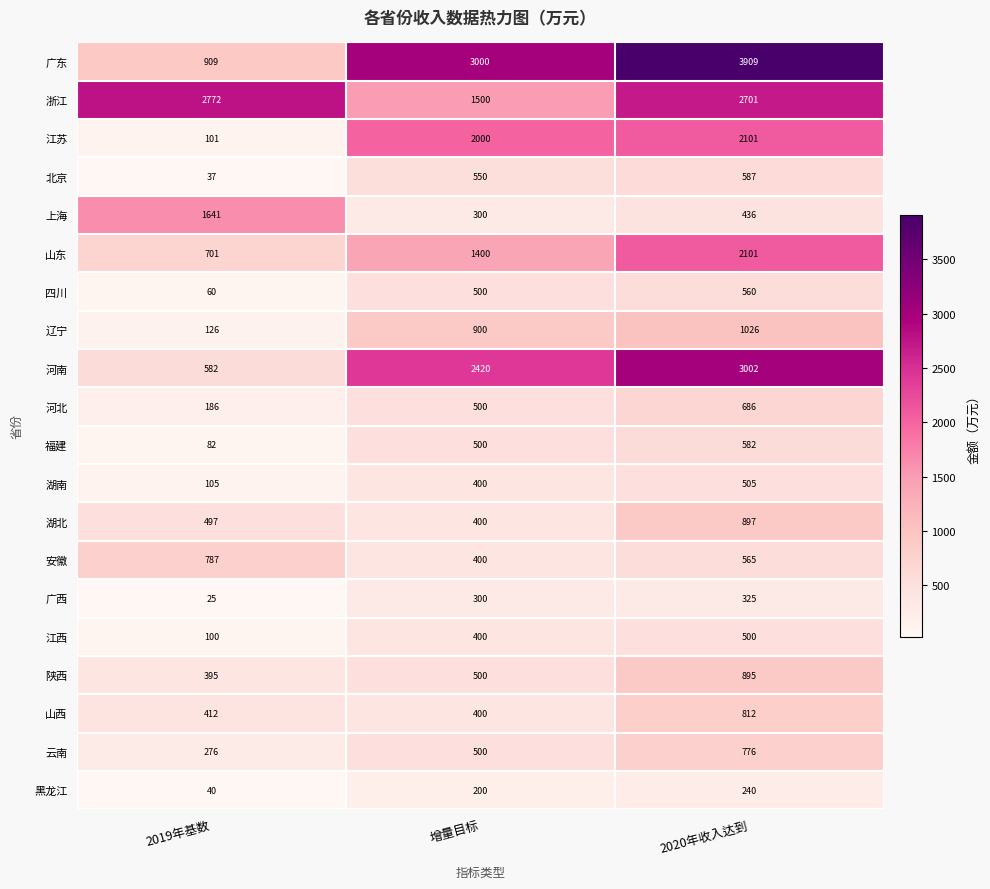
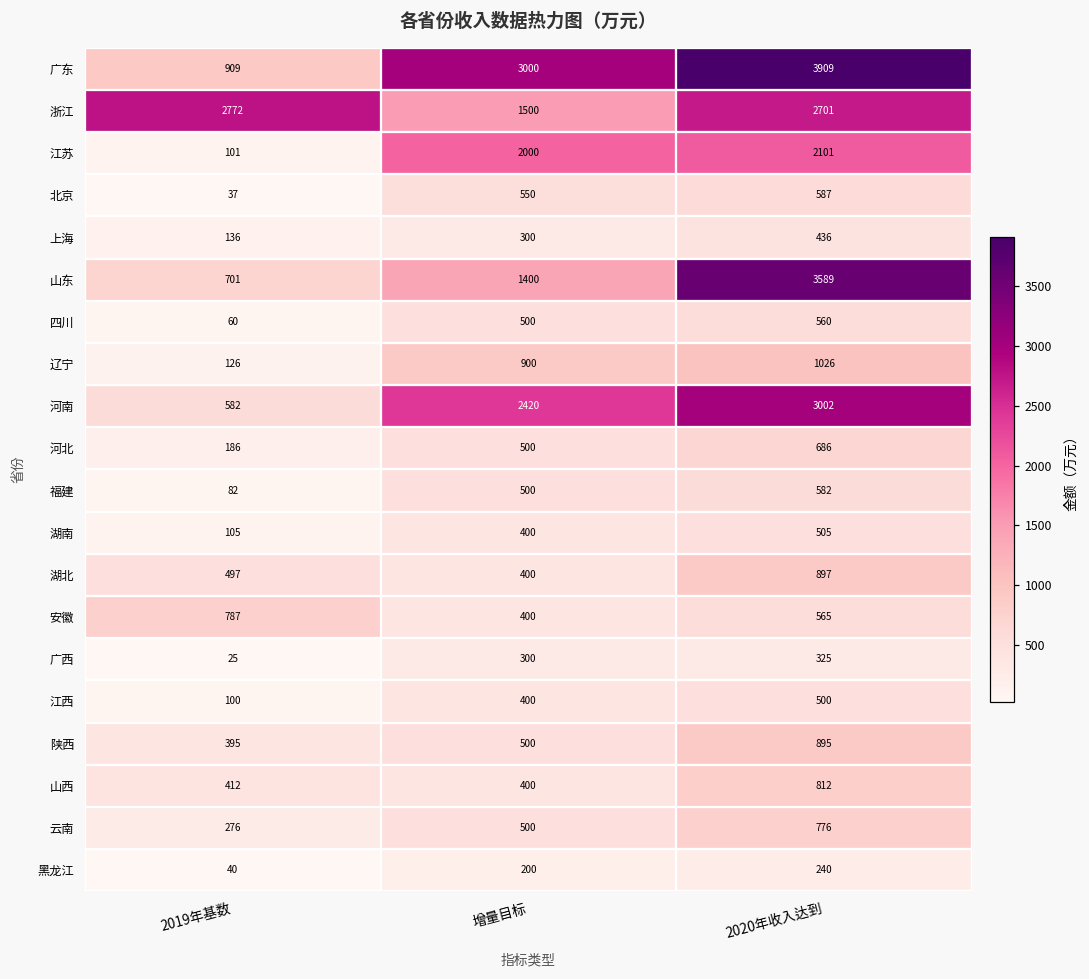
上海, 2019年基数: 1641 -> 136
山东, 2020年收入达到: 2101 -> 3589
